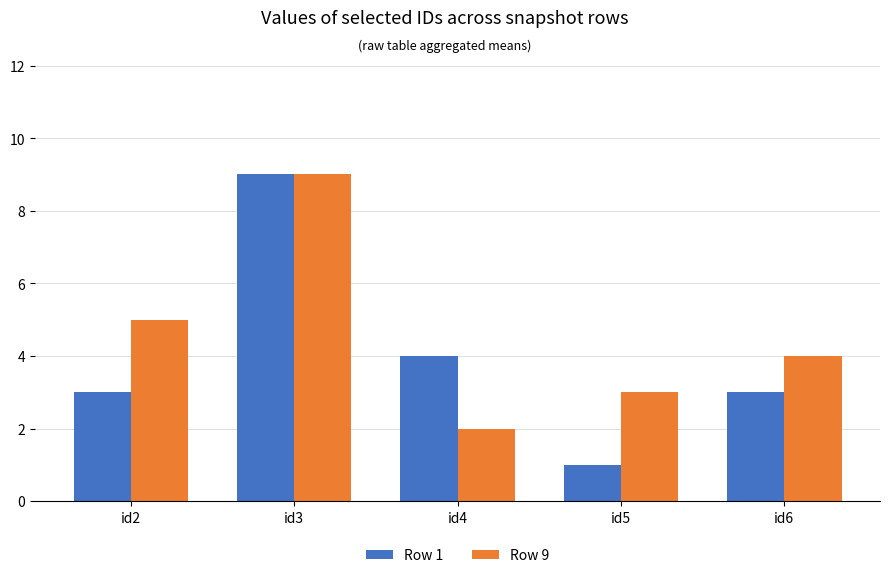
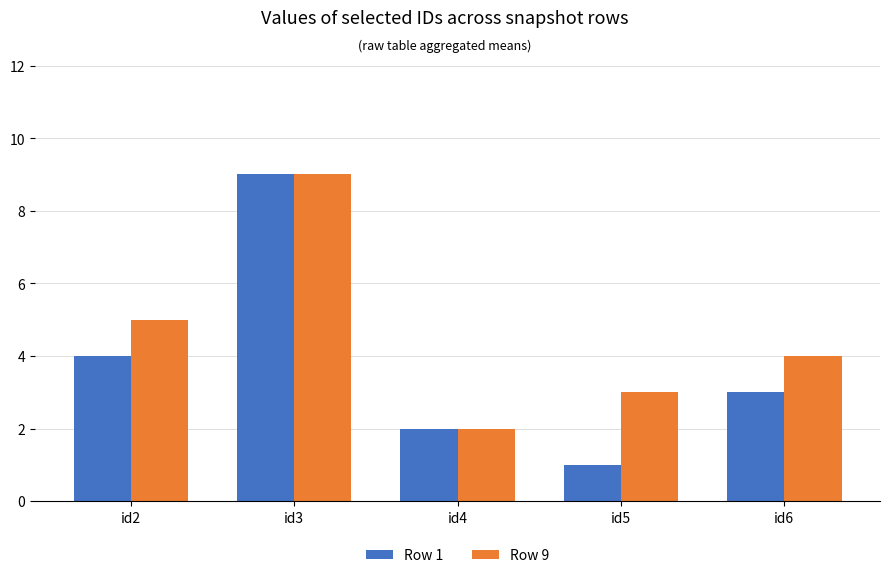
Row 1, id2: 3 -> 4
Row 1, id4: 4 -> 2
